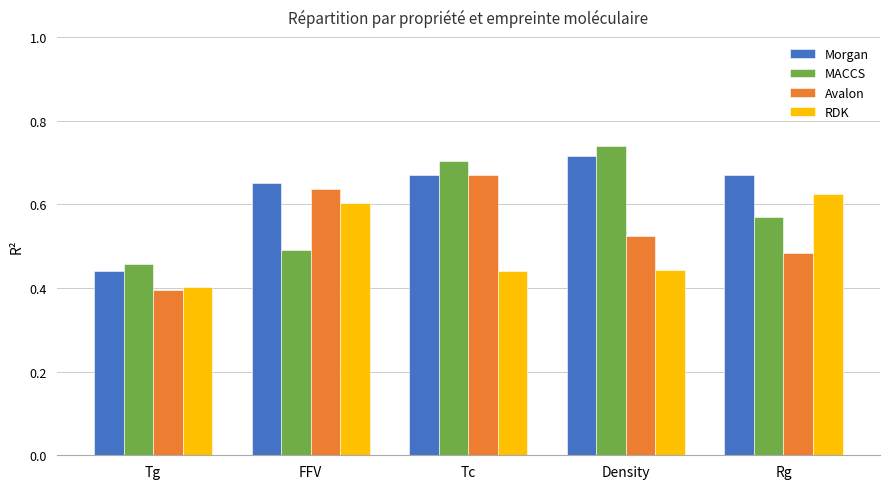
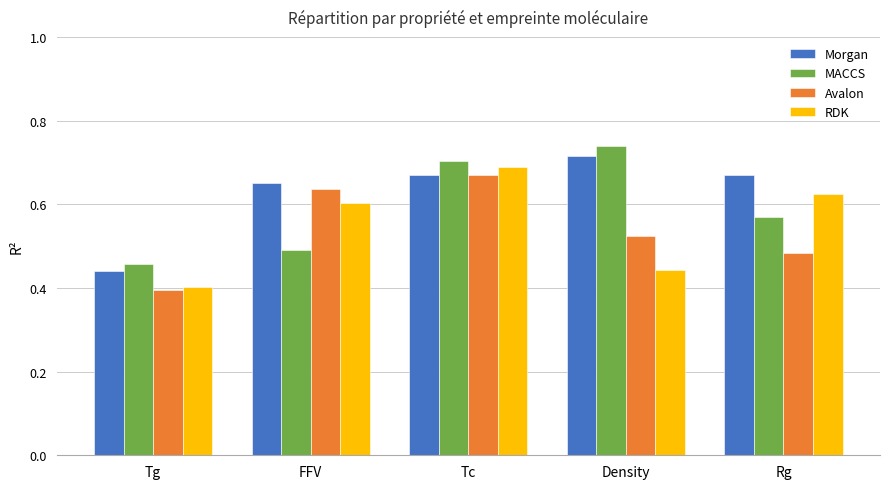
RDK, Tc: 0.44 -> 0.69
